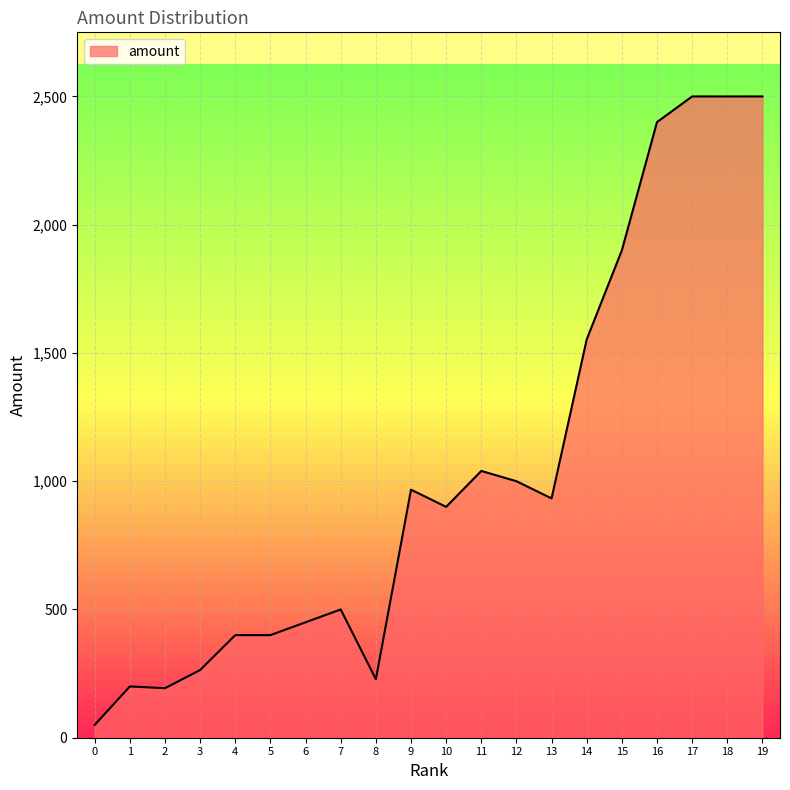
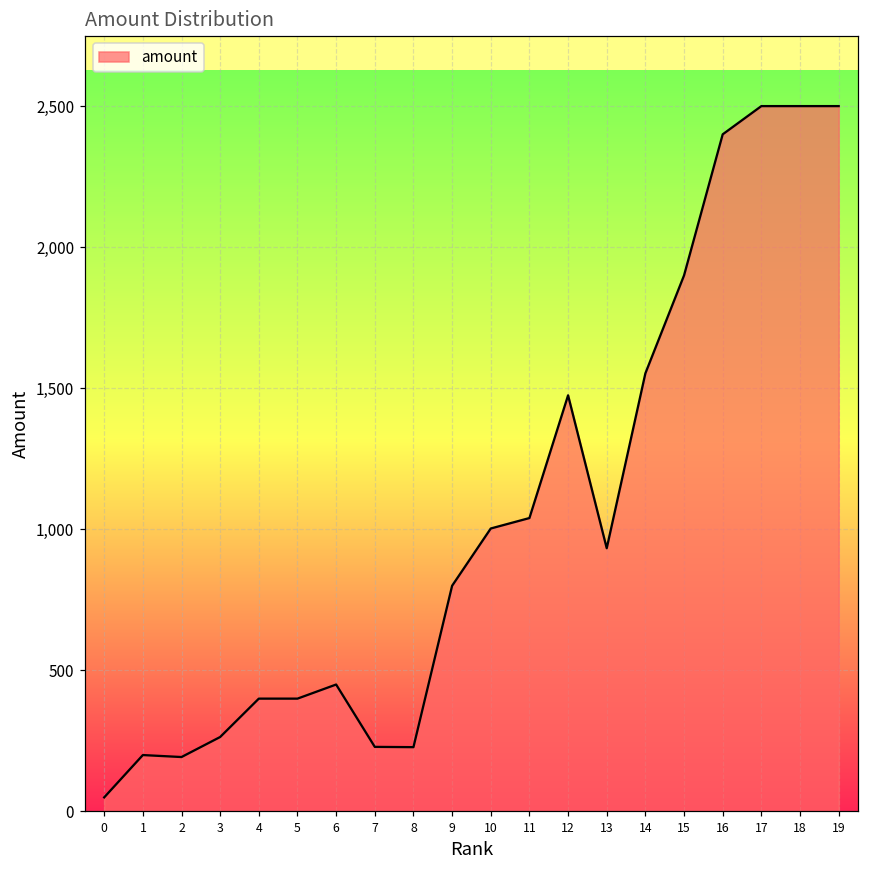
7: 500 -> 230
9: 970 -> 800
10: 900 -> 1,000
12: 1,000 -> 1,480
